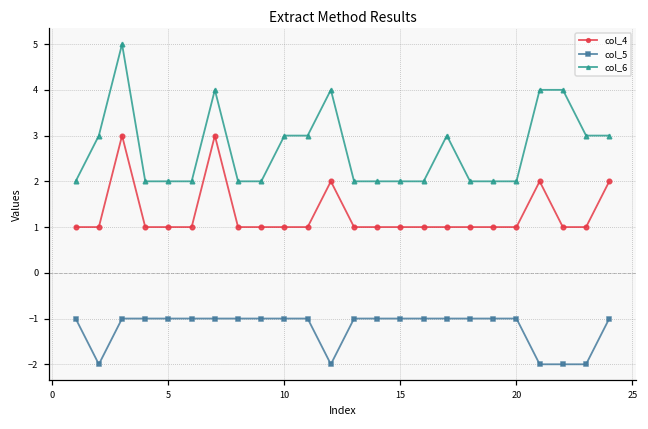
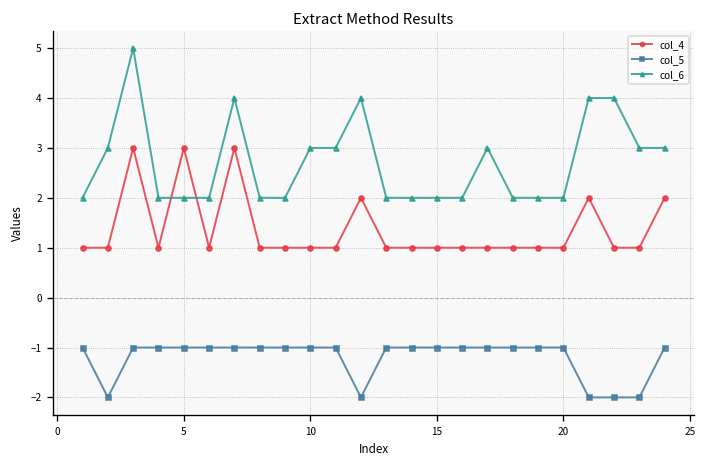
col_4, 5: 1 -> 3
